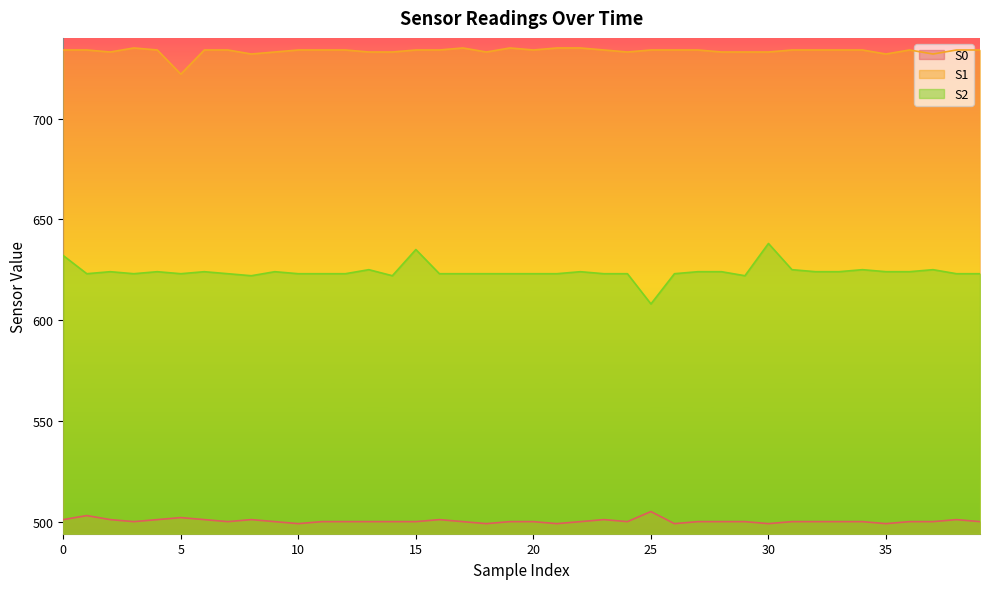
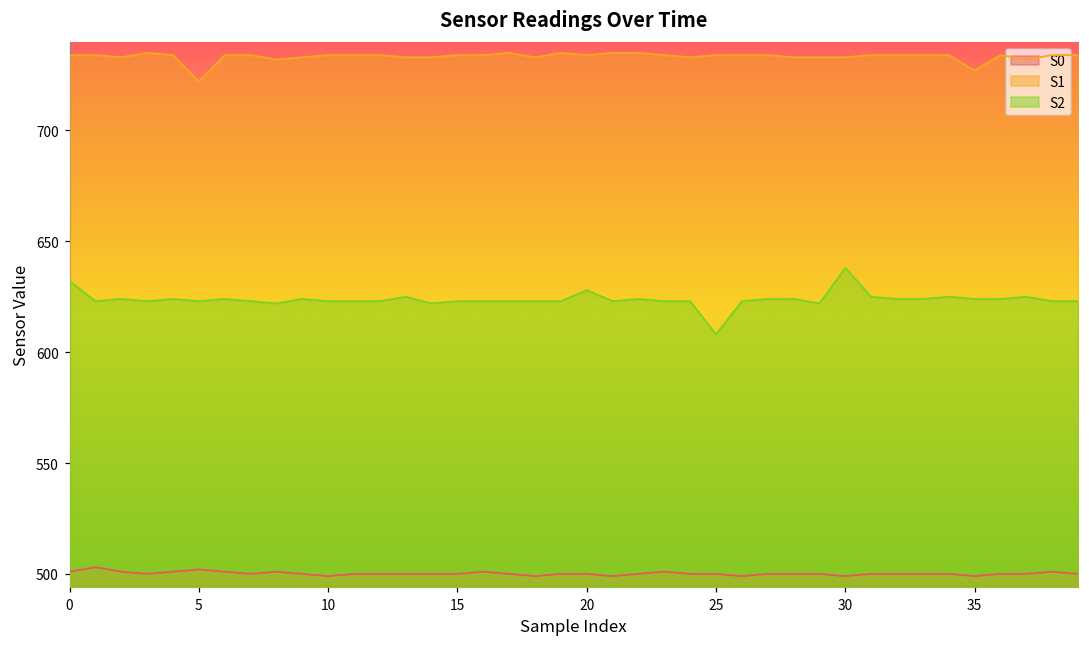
S2, 15: 635 -> 623
S2, 20: 623 -> 628
S0, 25: 505 -> 500
S1, 35: 732 -> 727
